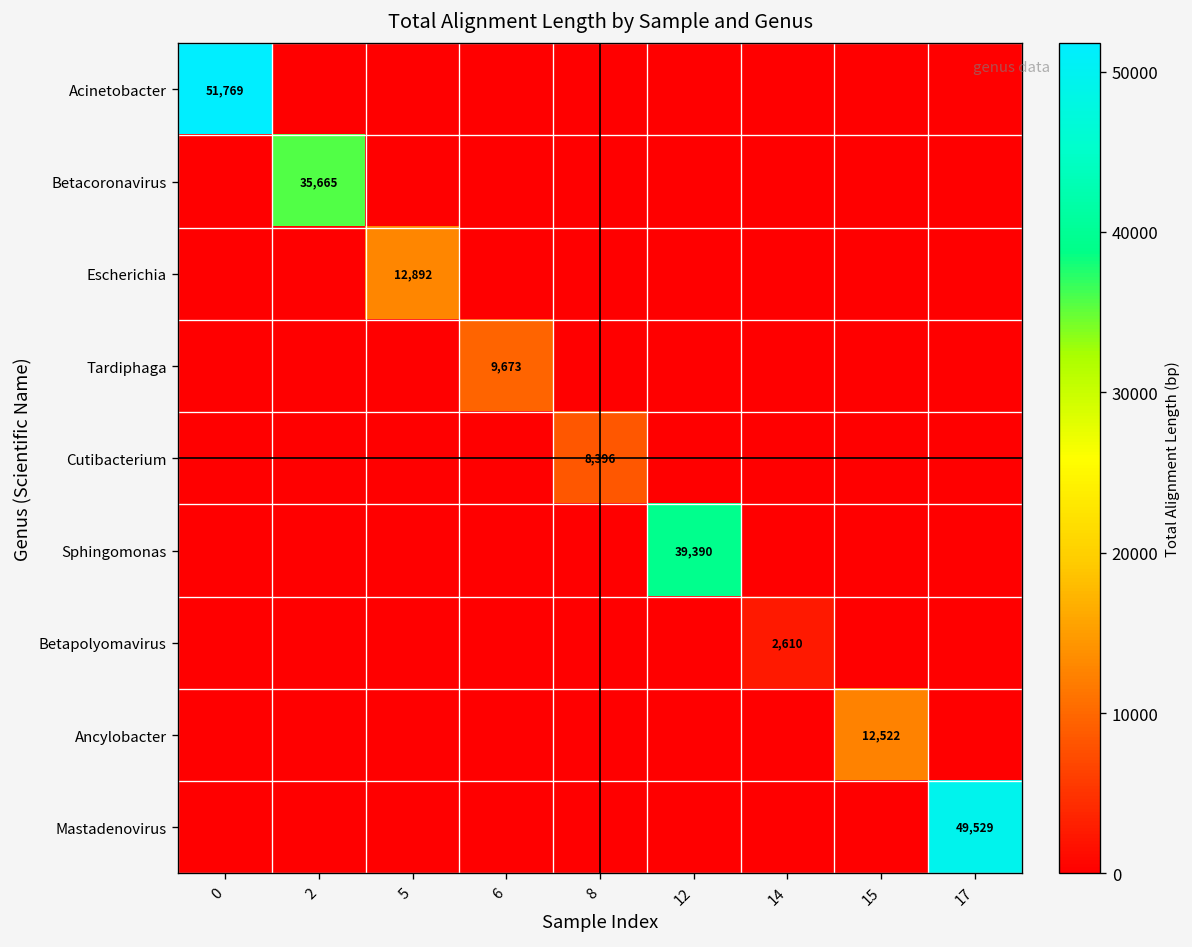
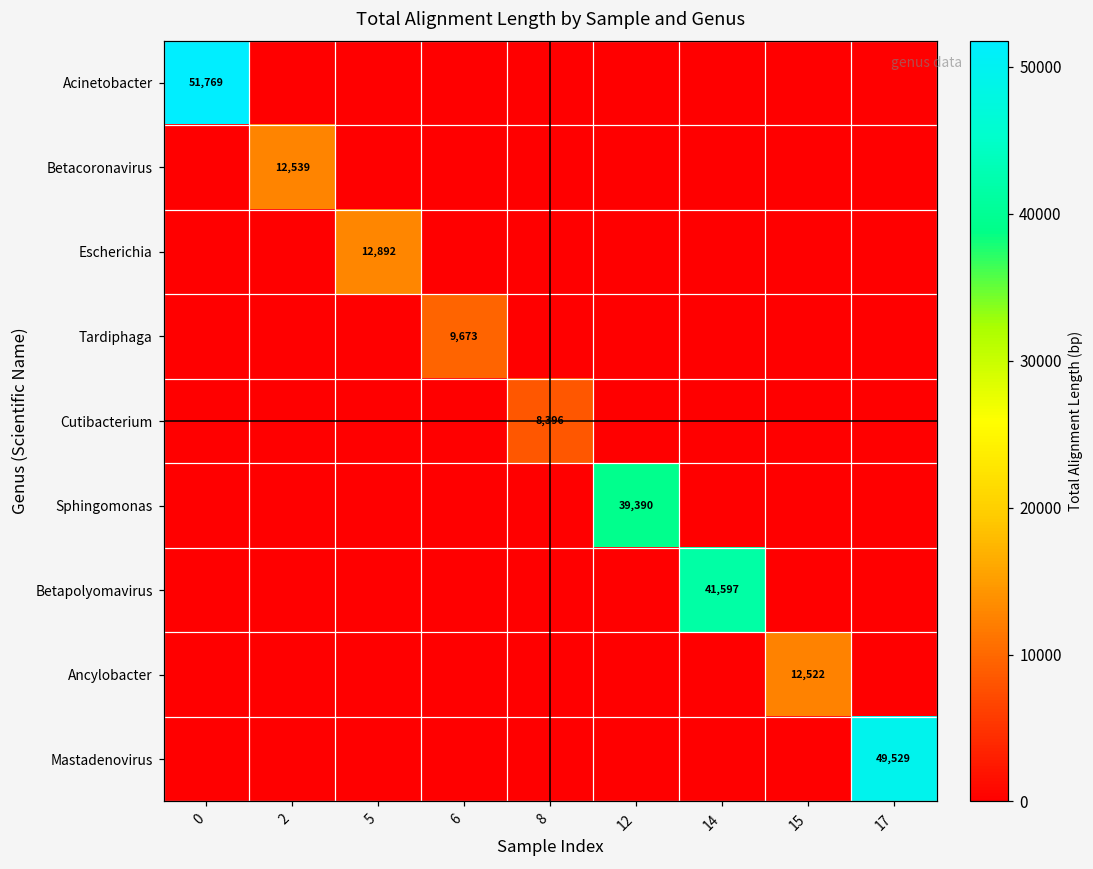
Betacoronavirus, 2: 35,665 -> 12,539
Betapolyomavirus, 14: 2,610 -> 41,597
